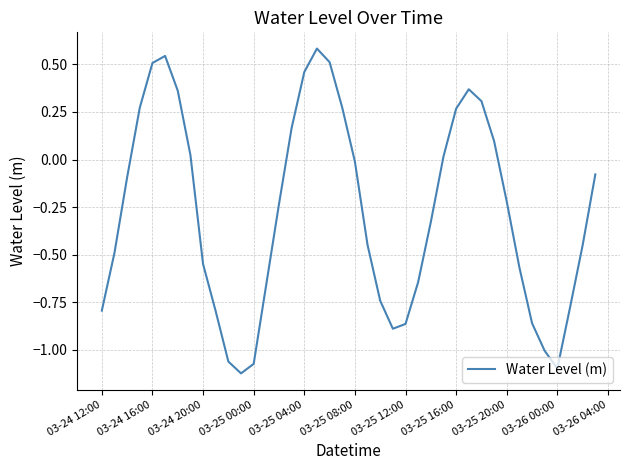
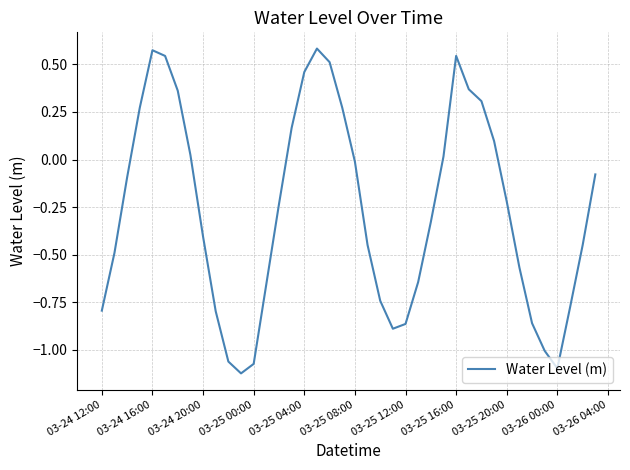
03-24 16:00: 0.51 -> 0.57
03-24 20:00: -0.55 -> -0.40
03-25 16:00: 0.27 -> 0.54
